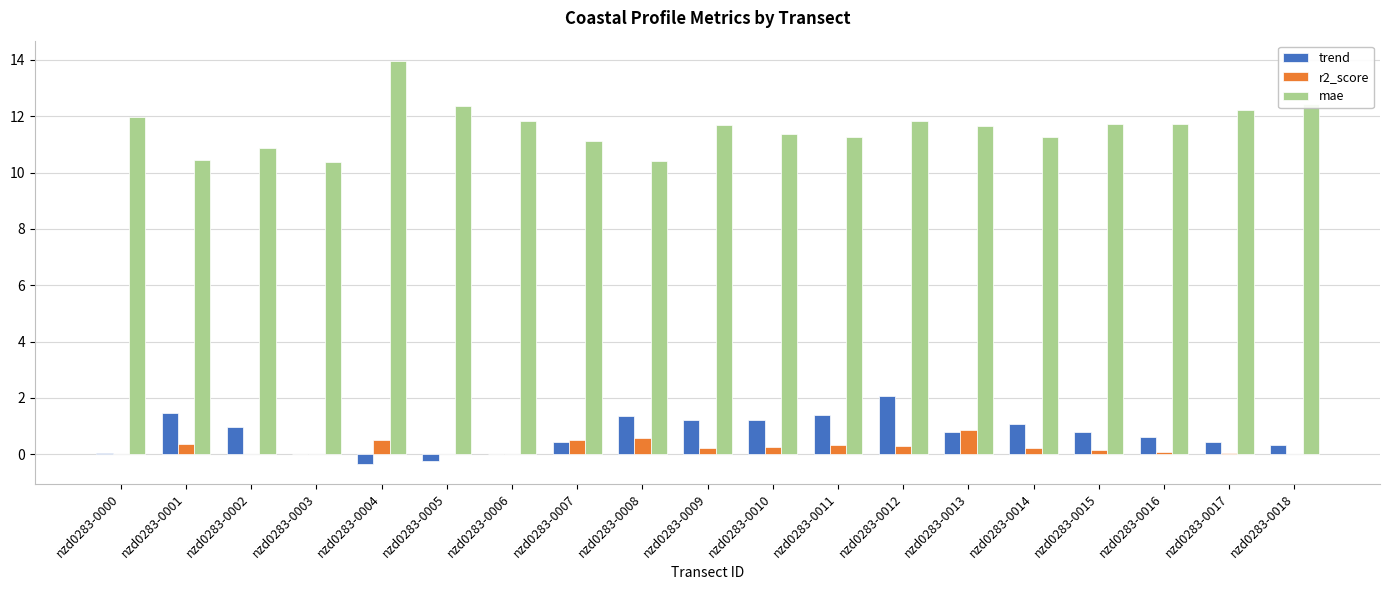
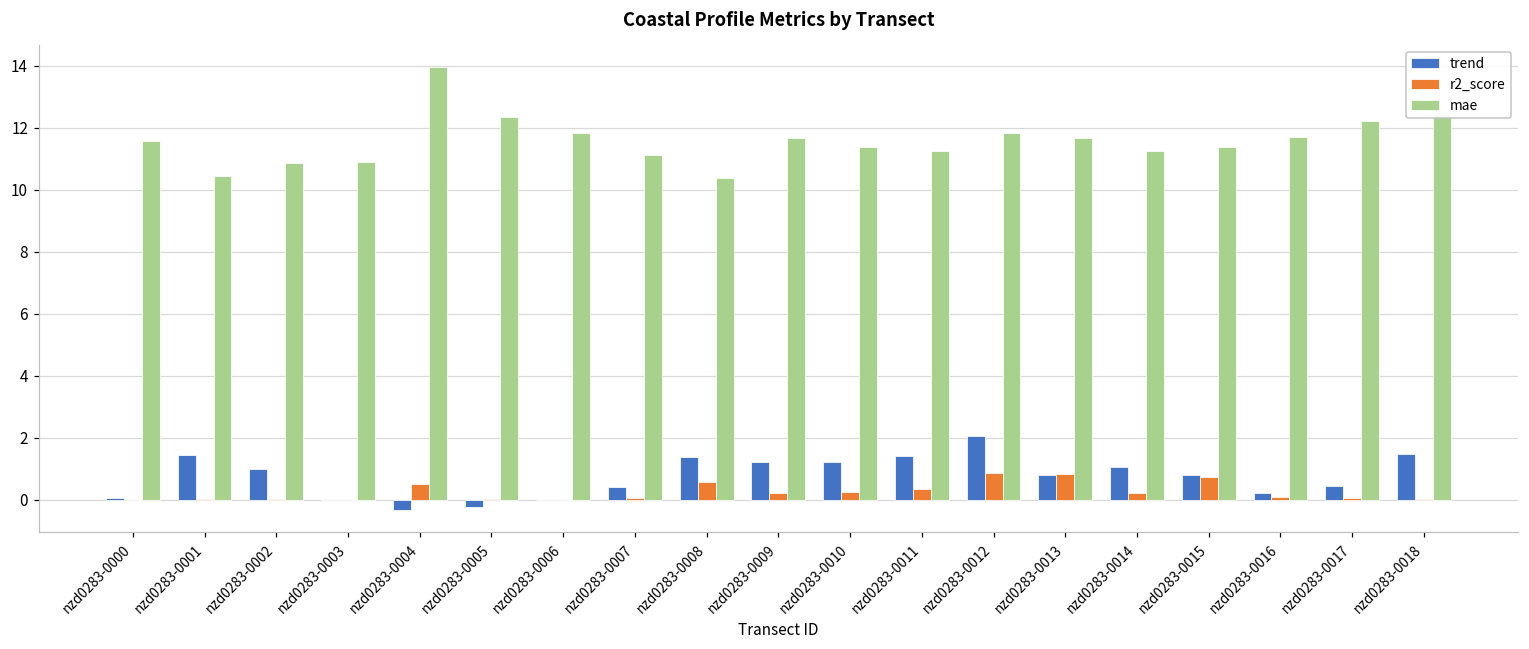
mae, nzd0283-0000: 12.0 -> 11.6
r2_score, nzd0283-0001: 0.4 -> 0.0
mae, nzd0283-0003: 10.4 -> 10.9
r2_score, nzd0283-0007: 0.5 -> 0.0
r2_score, nzd0283-0012: 0.3 -> 0.9
r2_score, nzd0283-0015: 0.1 -> 0.7
mae, nzd0283-0015: 11.7 -> 11.4
trend, nzd0283-0016: 0.6 -> 0.2
trend, nzd0283-0018: 0.3 -> 1.5
